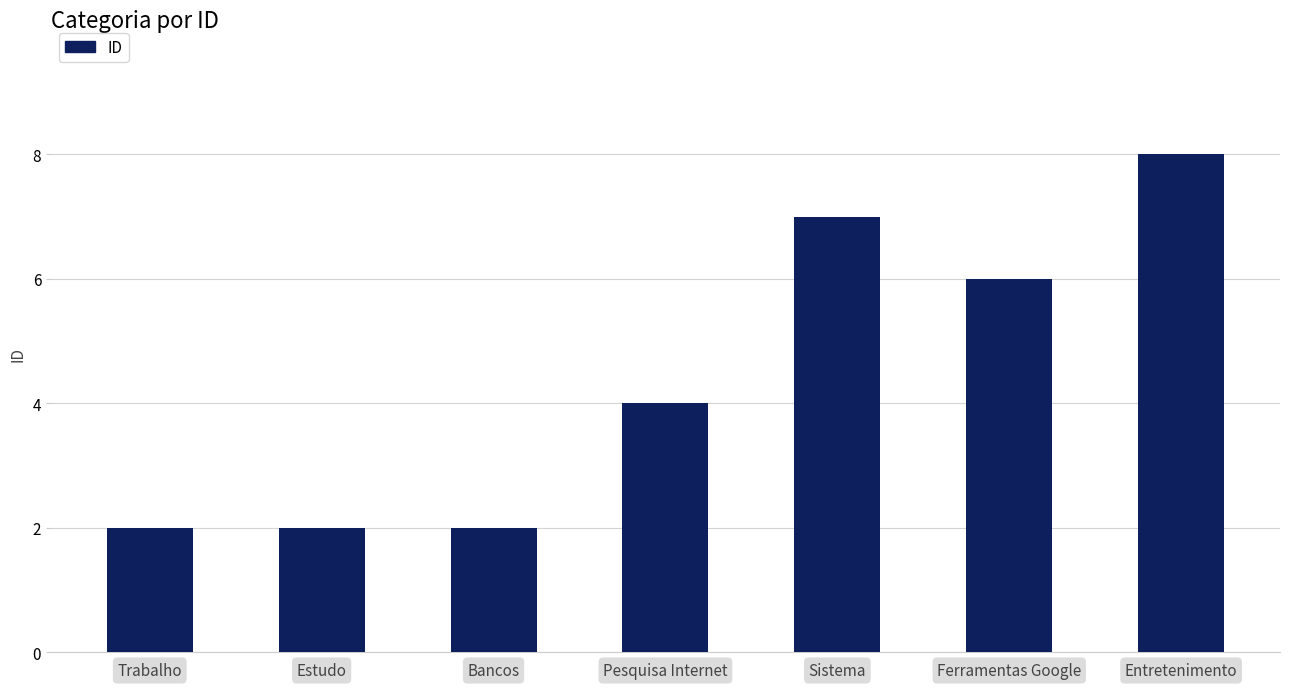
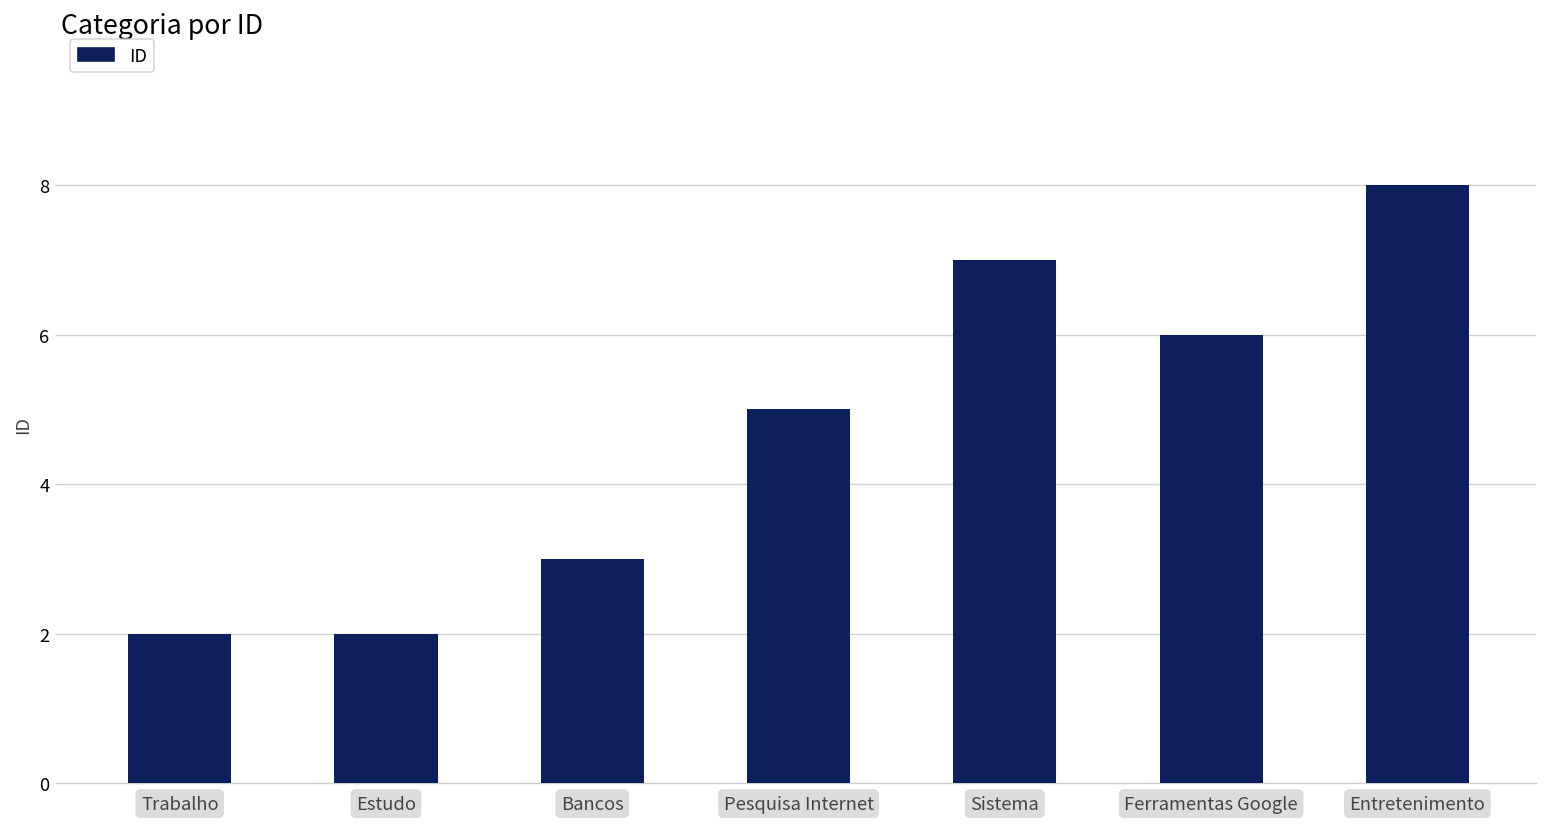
Bancos: 2 -> 3
Pesquisa Internet: 4 -> 5
